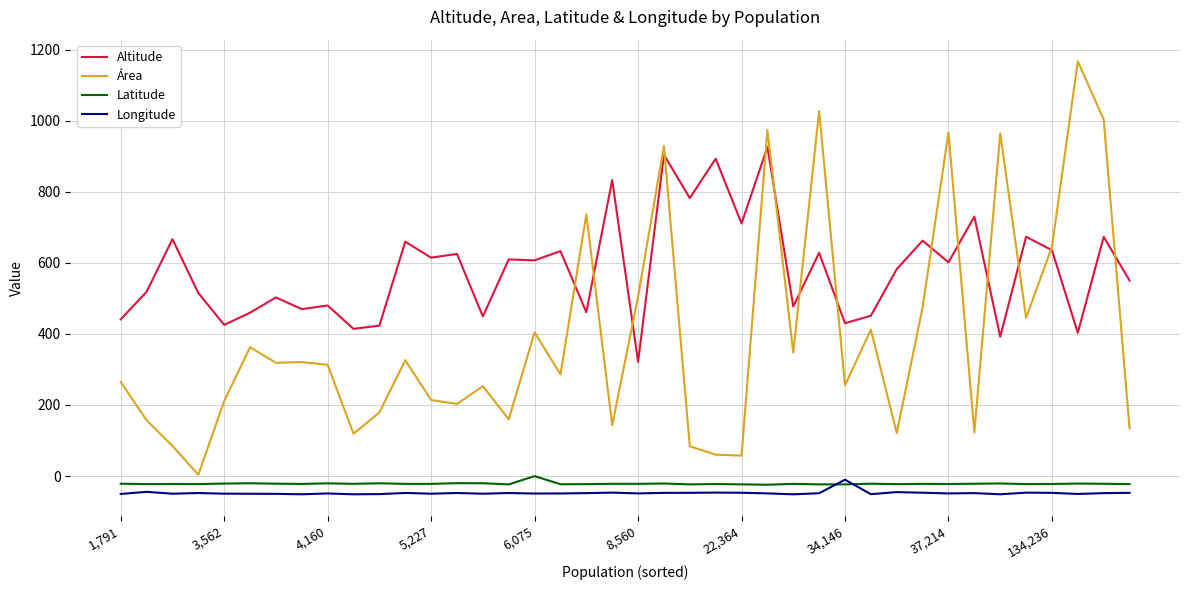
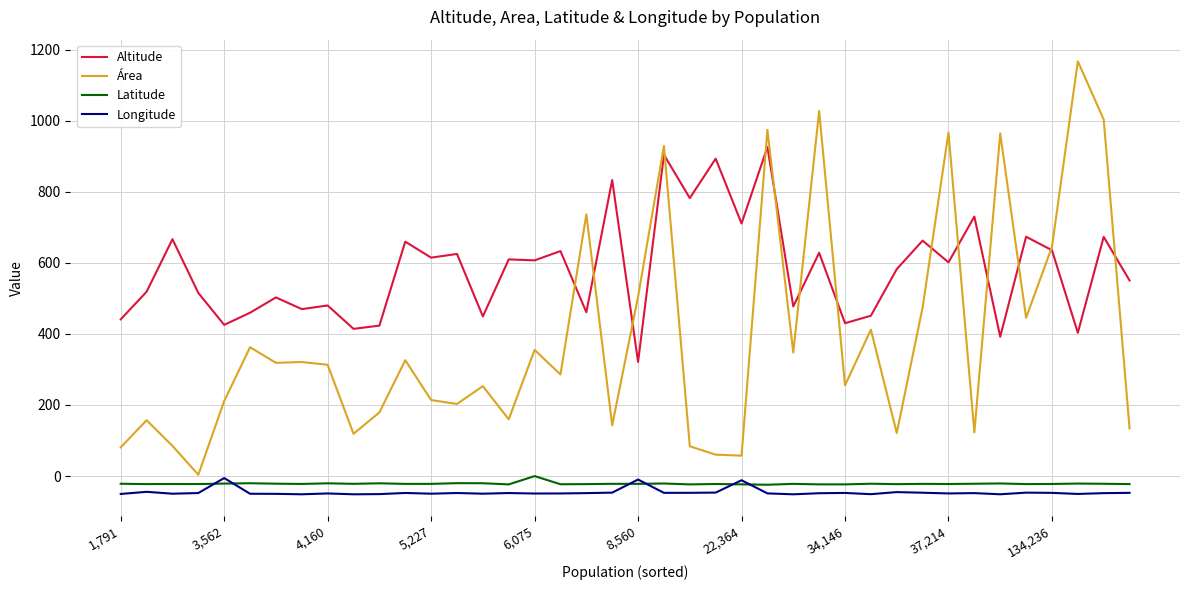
Área, 1,791: 260 -> 80
Longitude, 3,562: -50 -> -10
Área, 6,075: 400 -> 350
Longitude, 8,560: -50 -> -10
Longitude, 22,364: -50 -> -10
Longitude, 34,146: -10 -> -50
